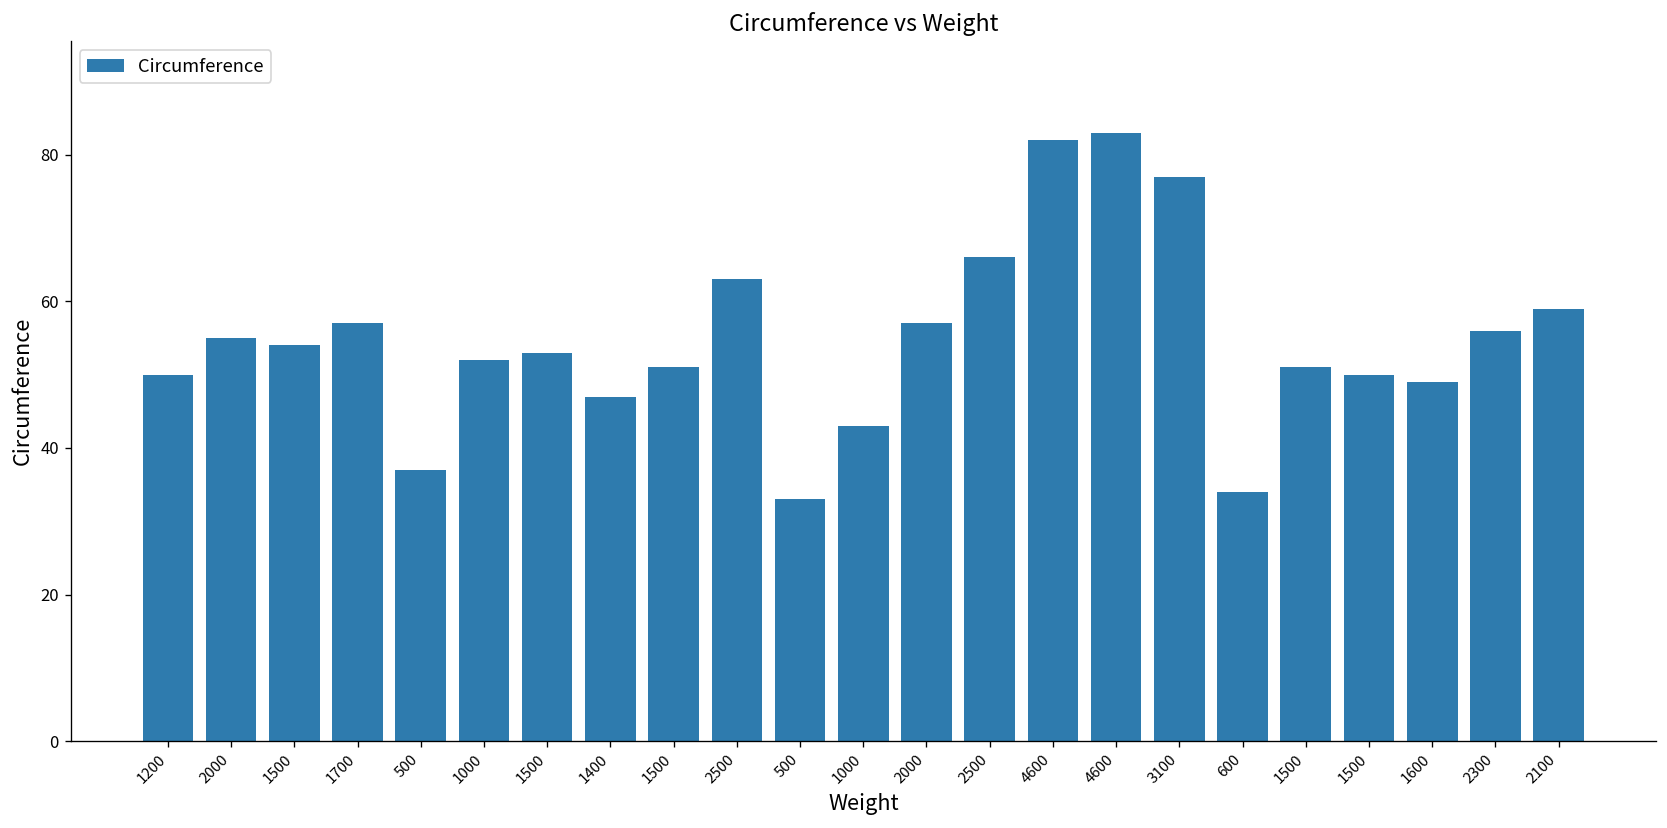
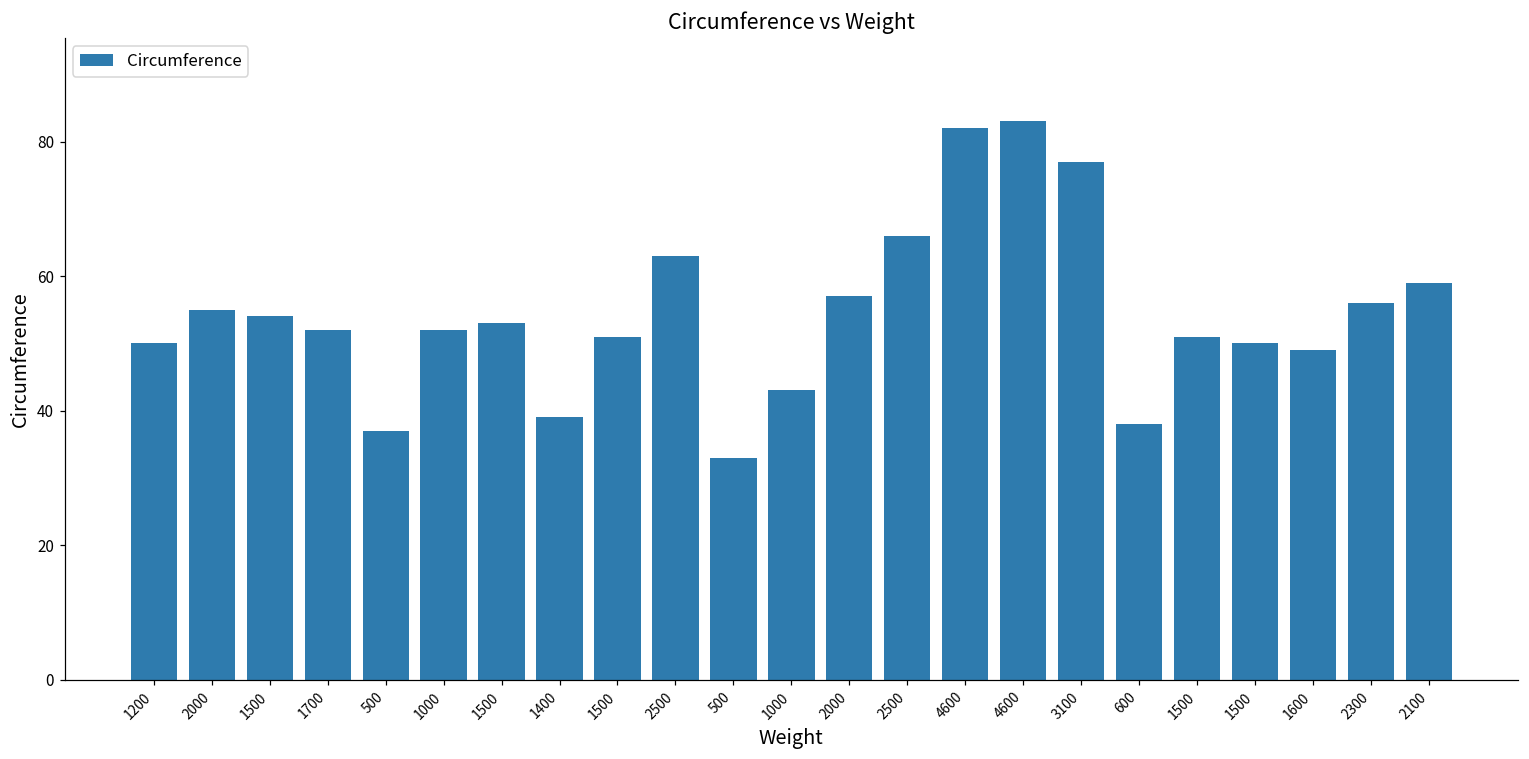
1700: 57 -> 52
1400: 47 -> 39
600: 34 -> 38
